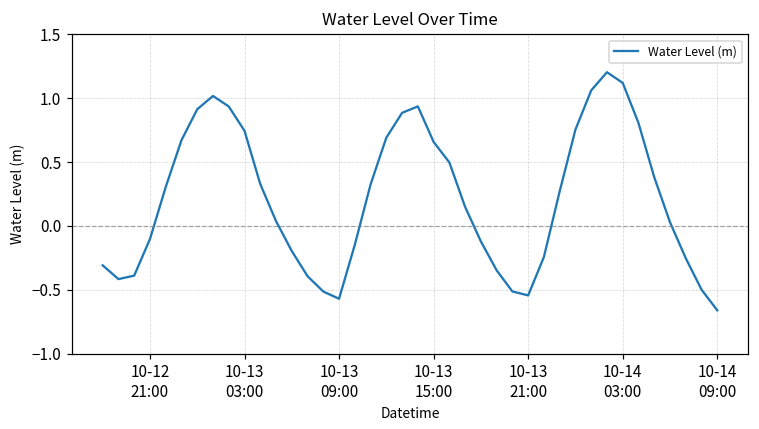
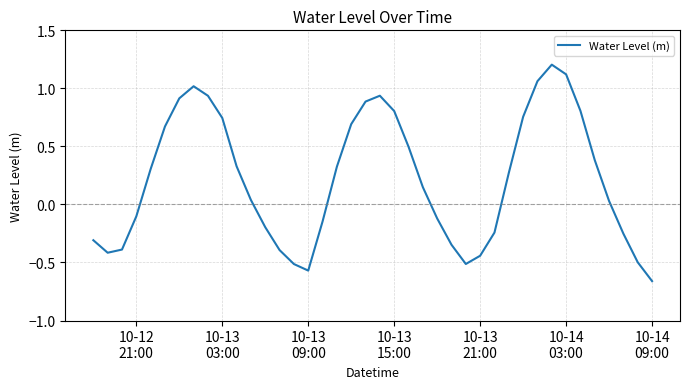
10-13 15:00: 0.66 -> 0.80
10-13 21:00: -0.54 -> -0.44
